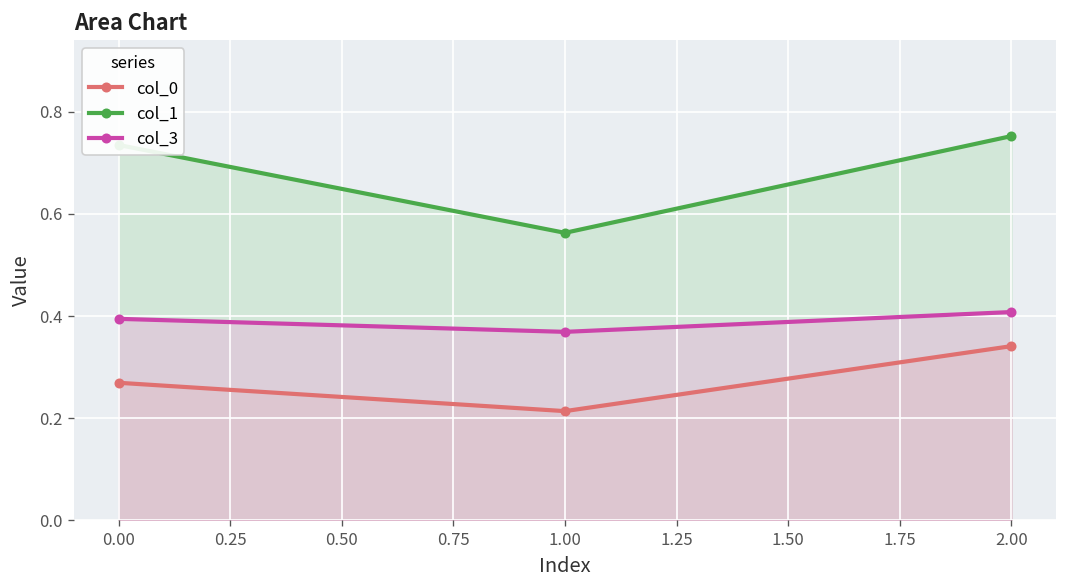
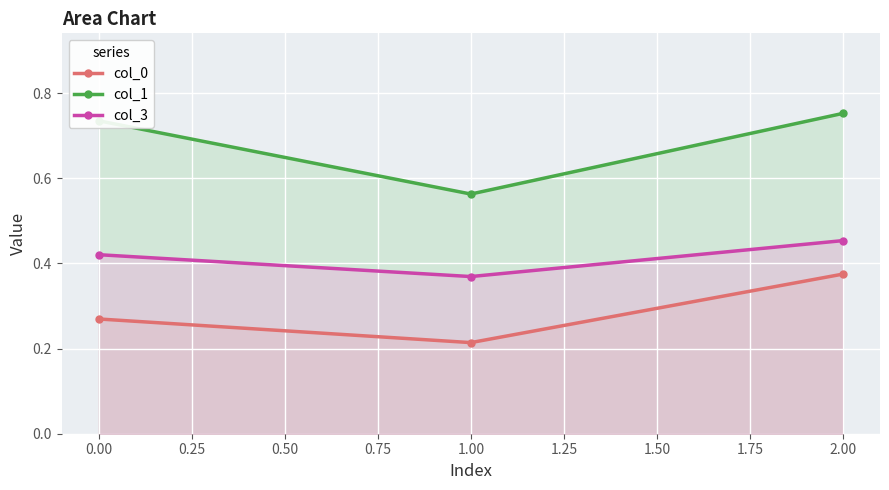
col_3, 0.00: 0.39 -> 0.42
col_0, 2.00: 0.34 -> 0.37
col_3, 2.00: 0.41 -> 0.45
